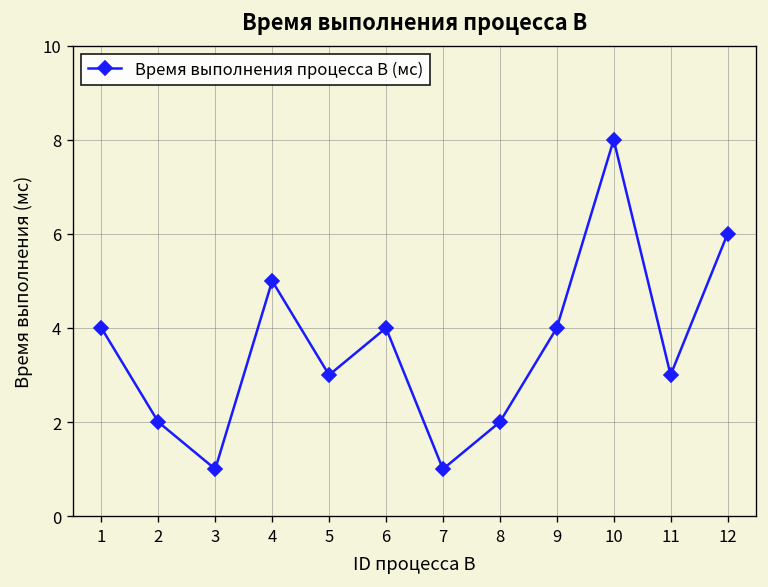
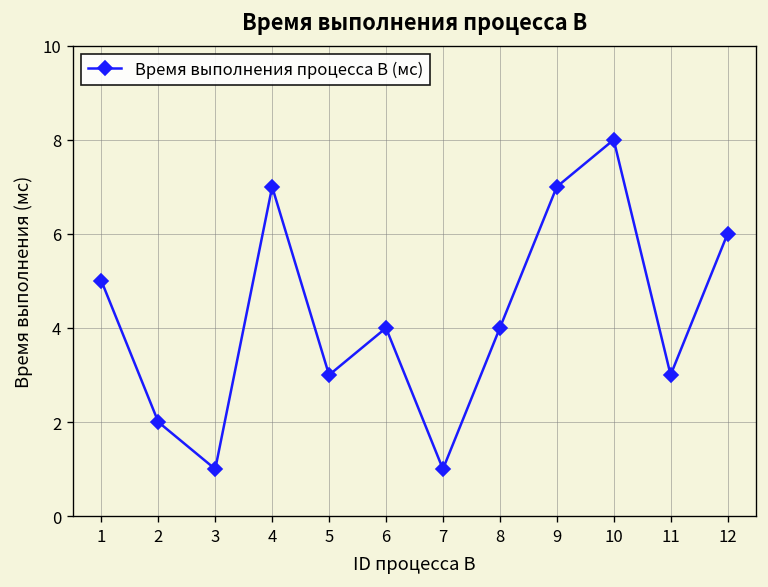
1: 4 -> 5
4: 5 -> 7
8: 2 -> 4
9: 4 -> 7
